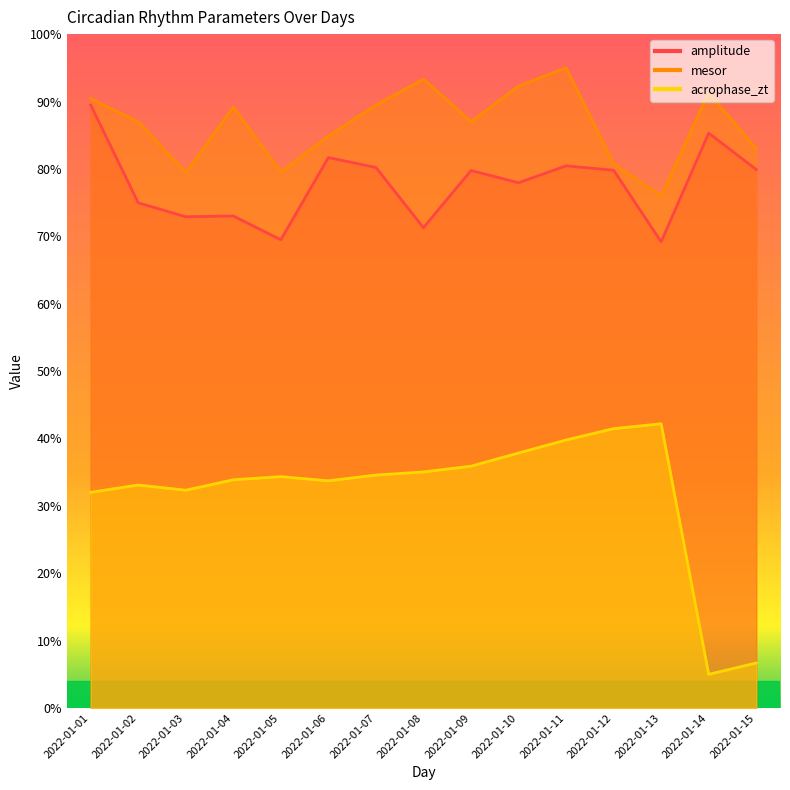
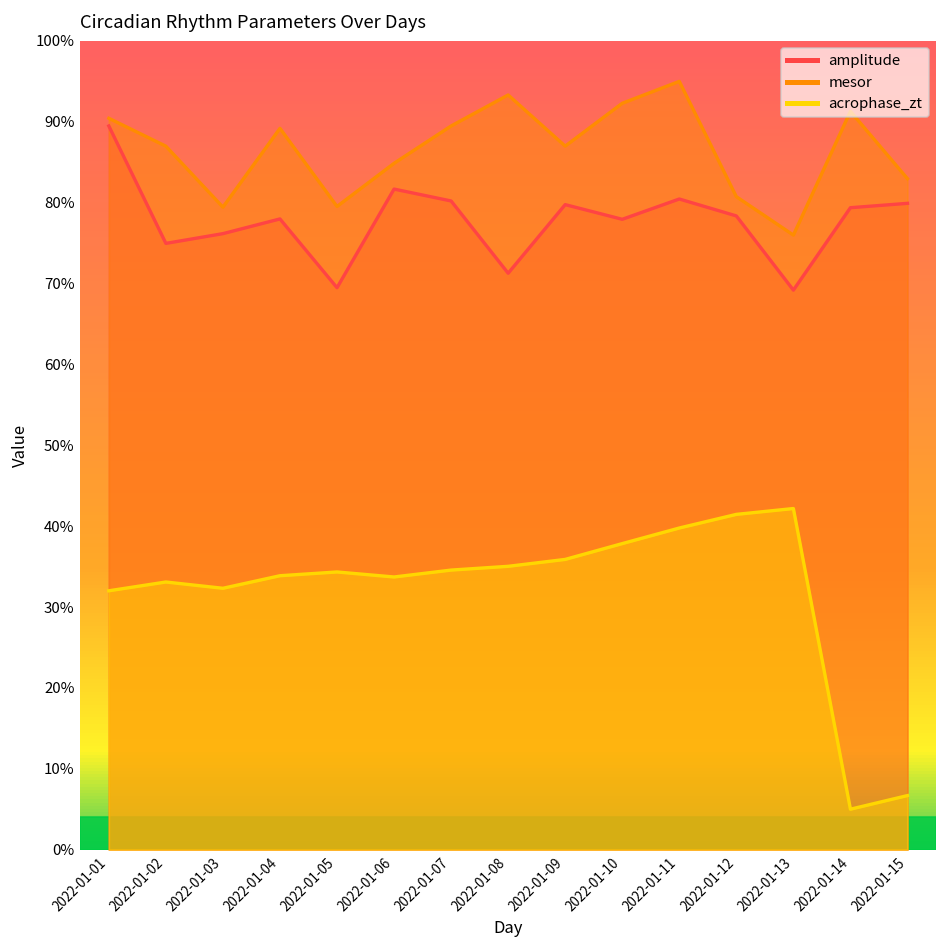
amplitude, 2022-01-03: 73% -> 76%
amplitude, 2022-01-04: 73% -> 78%
amplitude, 2022-01-12: 80% -> 78%
amplitude, 2022-01-14: 85% -> 79%
